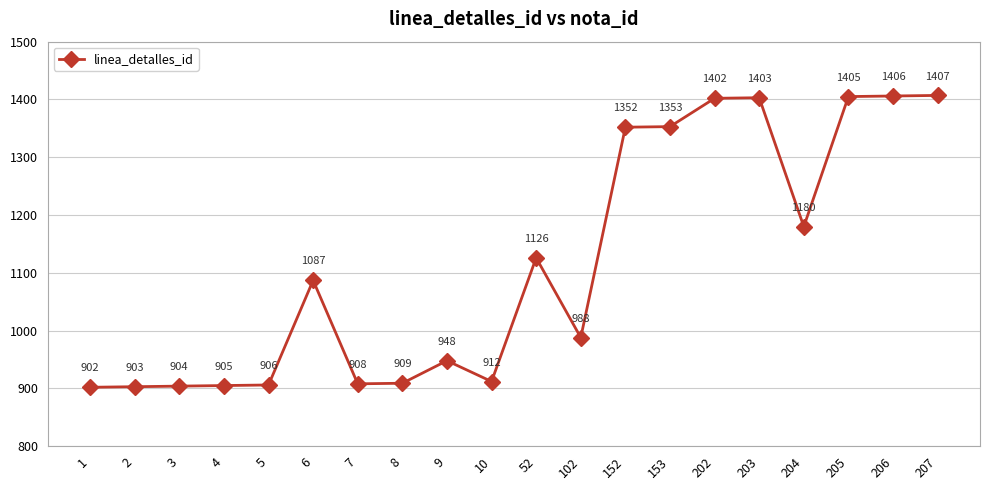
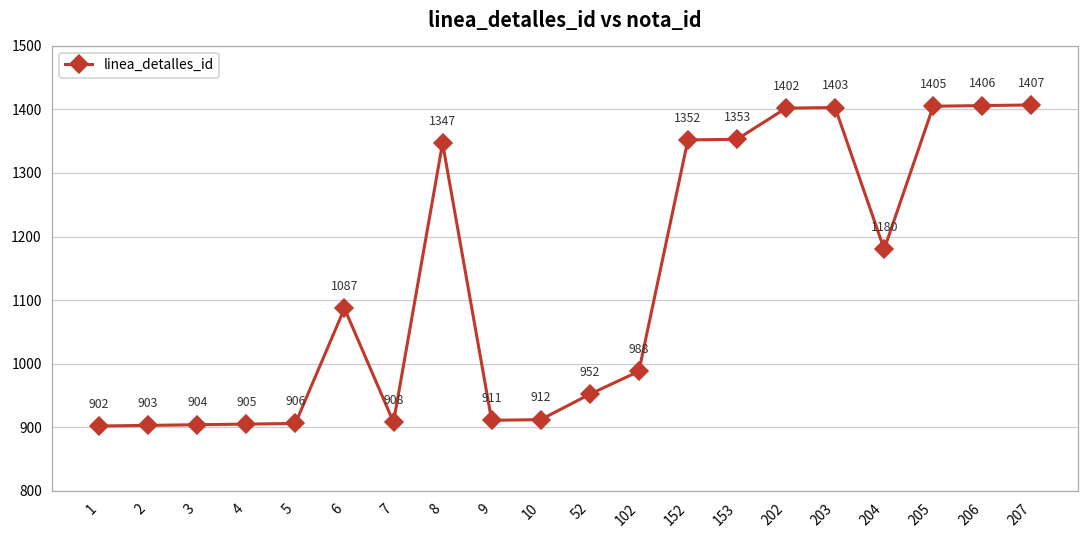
8: 909 -> 1347
9: 948 -> 911
52: 1126 -> 952
